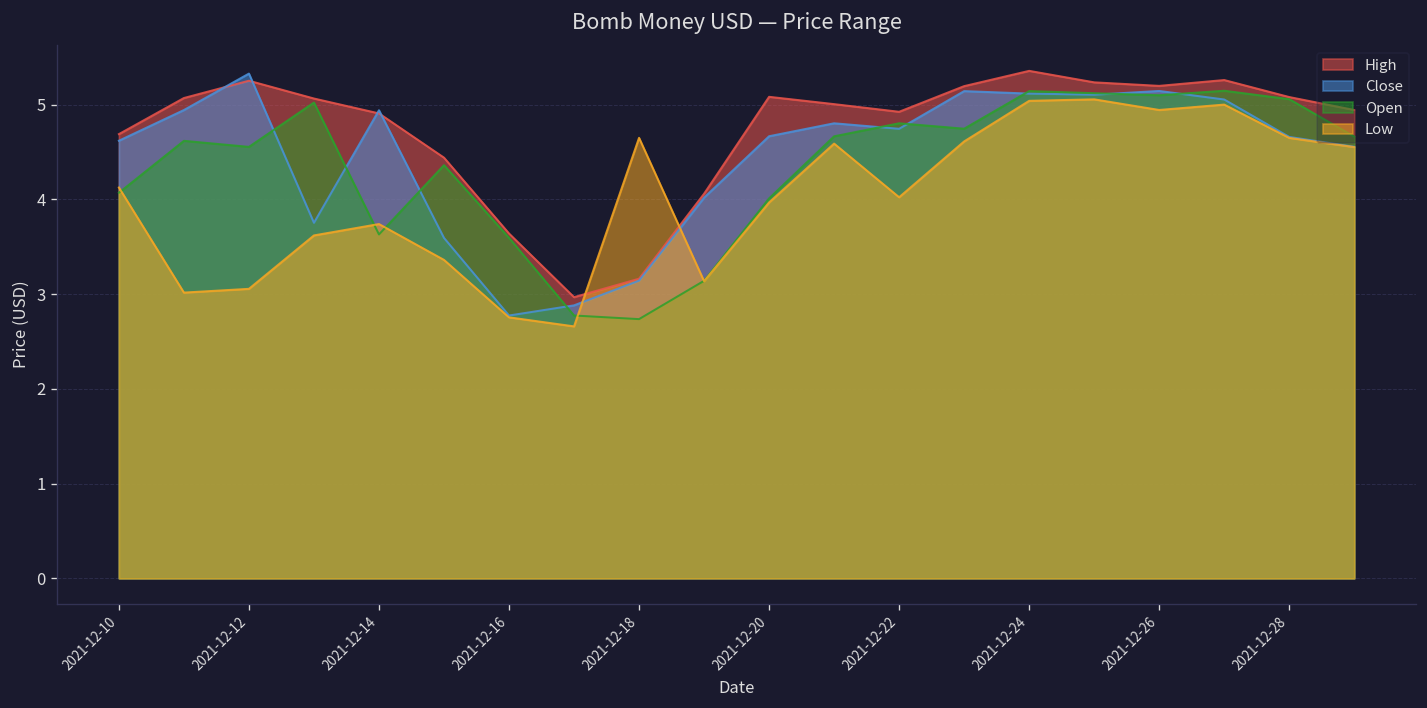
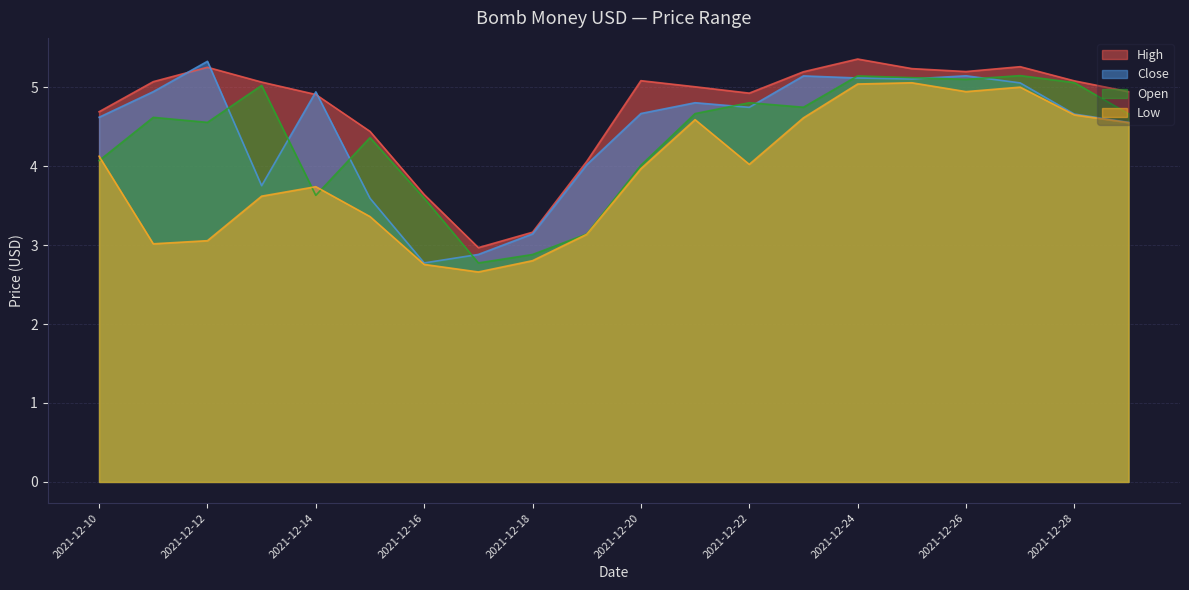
Open, 2021-12-18: 2.7 -> 2.9
Low, 2021-12-18: 4.6 -> 2.8
